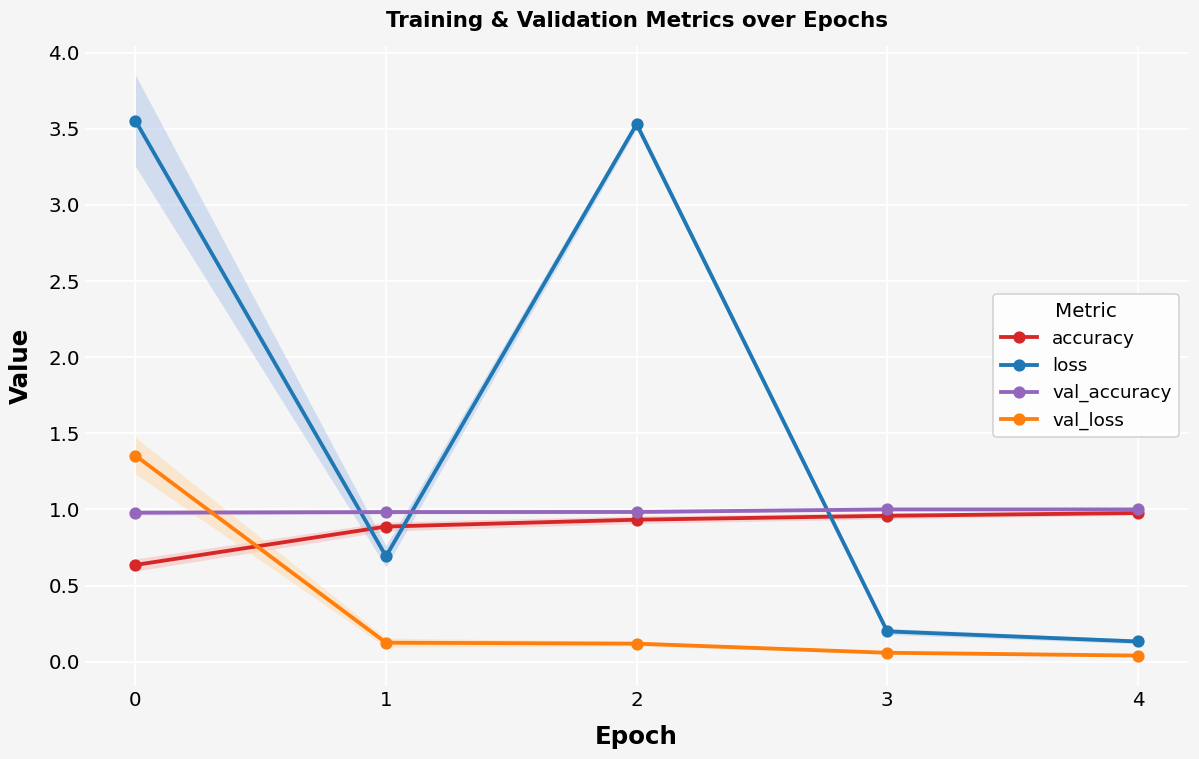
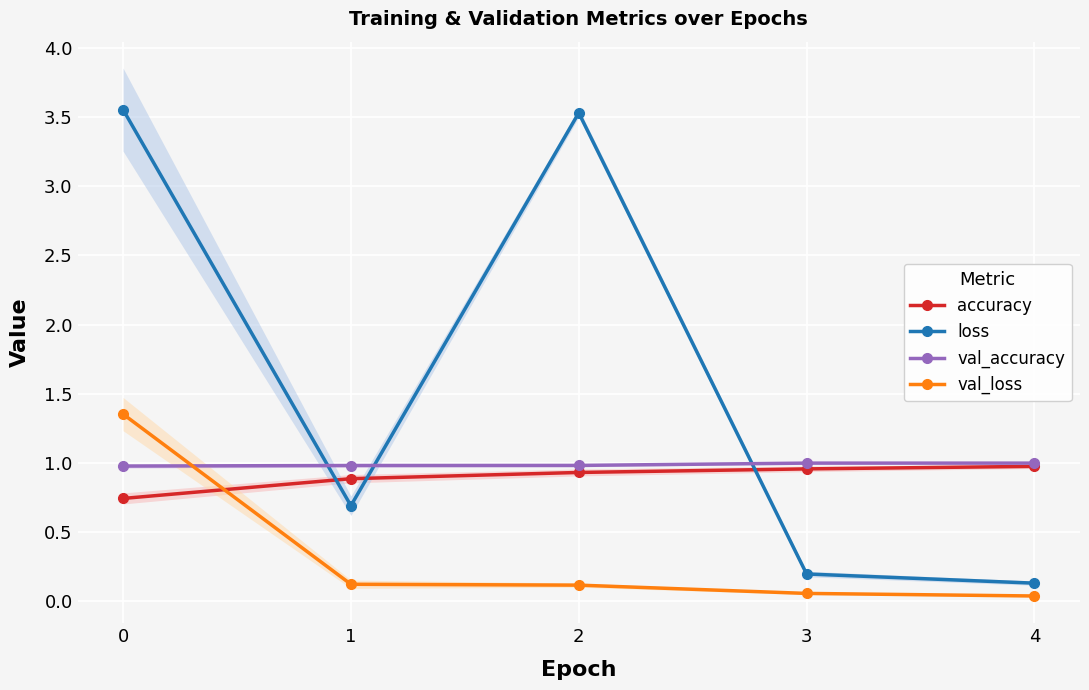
accuracy, 0: 0.63 -> 0.74
